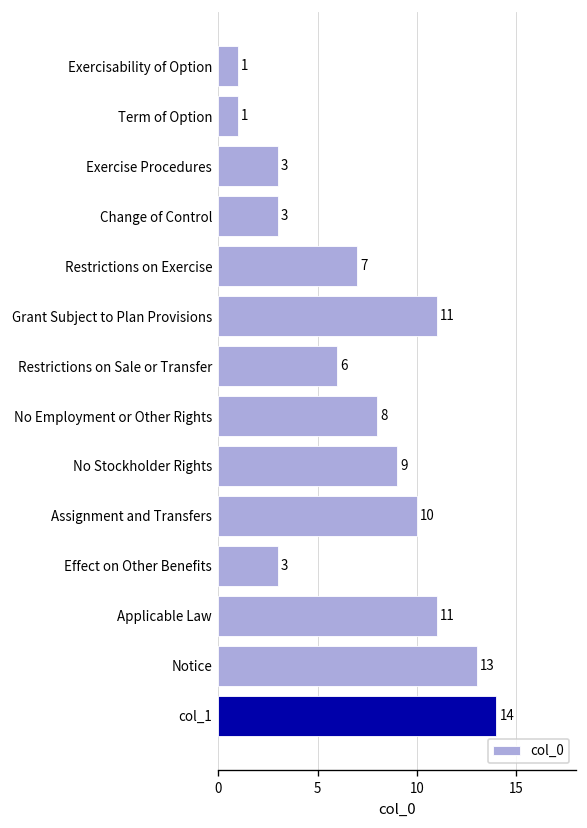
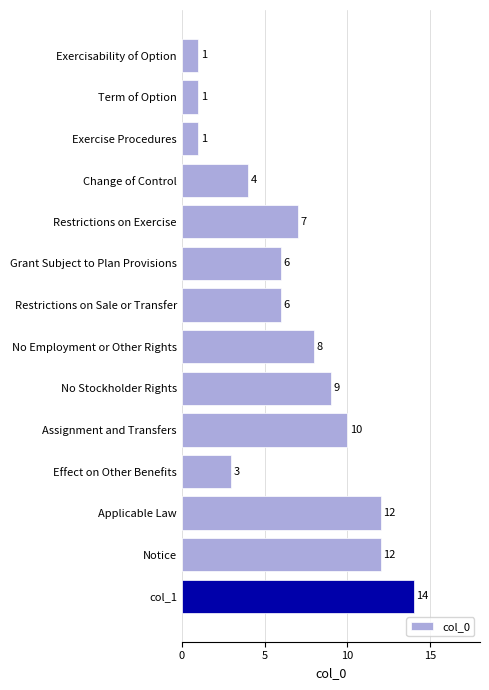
Exercise Procedures: 3 -> 1
Change of Control: 3 -> 4
Grant Subject to Plan Provisions: 11 -> 6
Applicable Law: 11 -> 12
Notice: 13 -> 12
